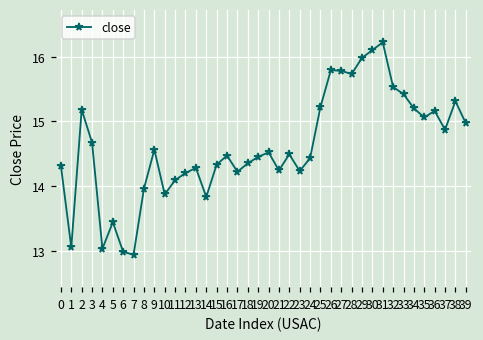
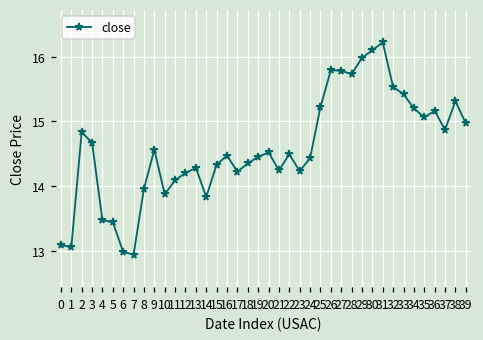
0: 14.3 -> 13.1
2: 15.2 -> 14.8
4: 13.0 -> 13.5
